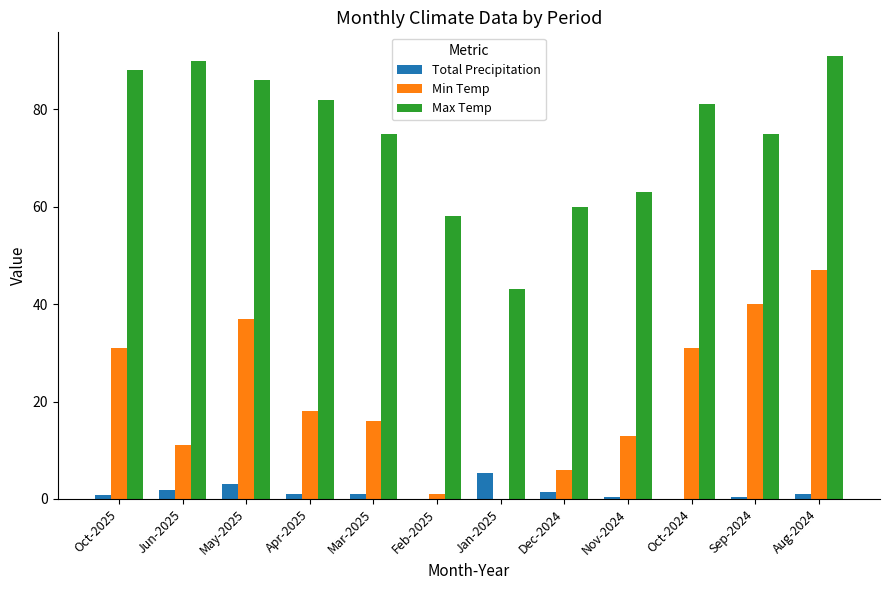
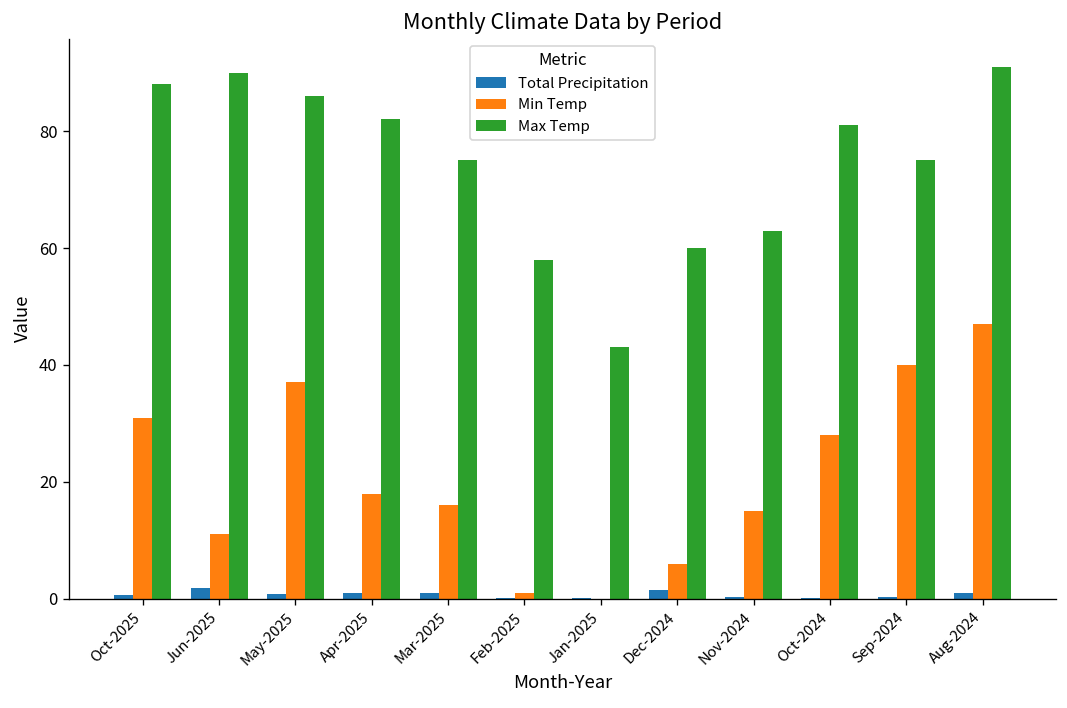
Total Precipitation, May-2025: 3 -> 1
Total Precipitation, Jan-2025: 5 -> 0
Min Temp, Nov-2024: 13 -> 15
Min Temp, Oct-2024: 31 -> 28
